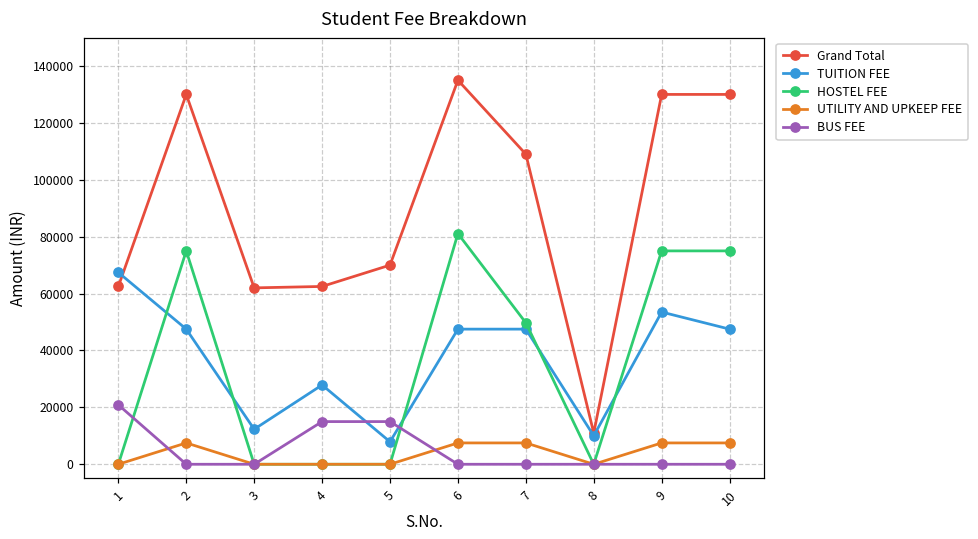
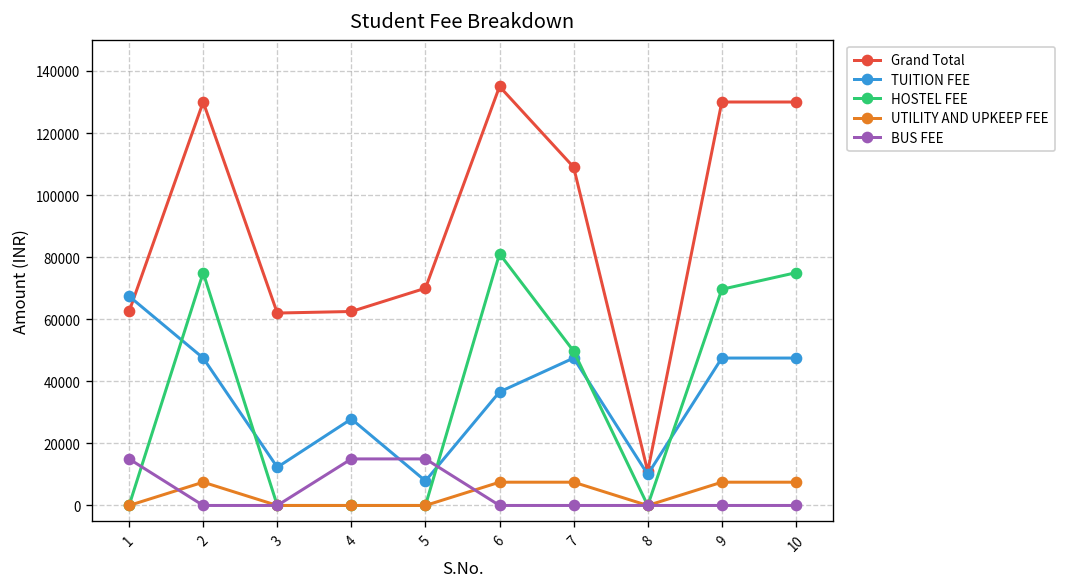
BUS FEE, 1: 21000 -> 15000
TUITION FEE, 6: 48000 -> 37000
TUITION FEE, 9: 54000 -> 48000
HOSTEL FEE, 9: 75000 -> 70000
